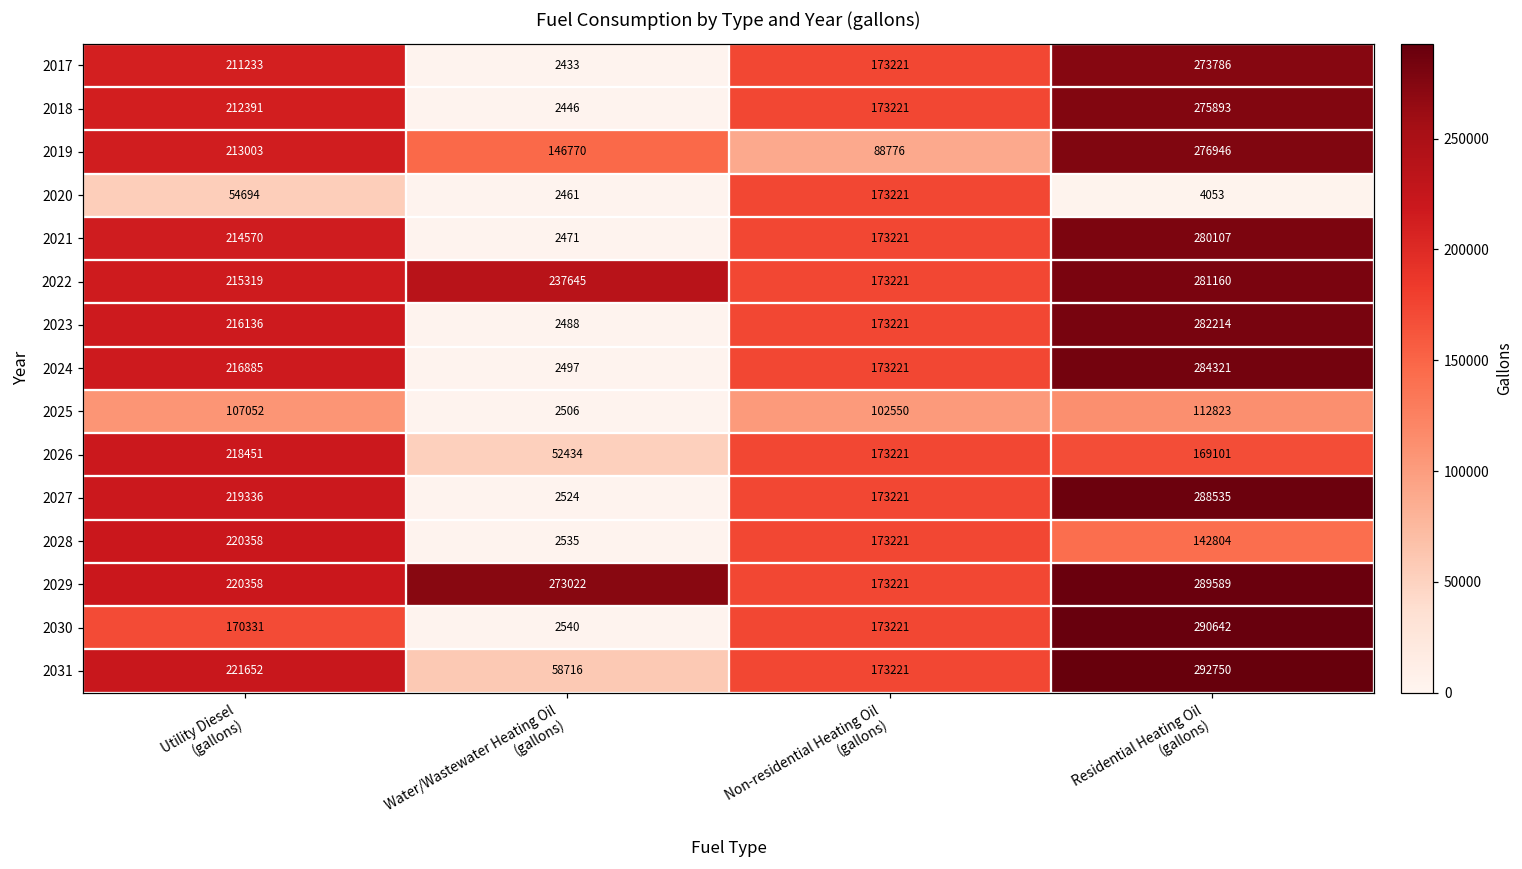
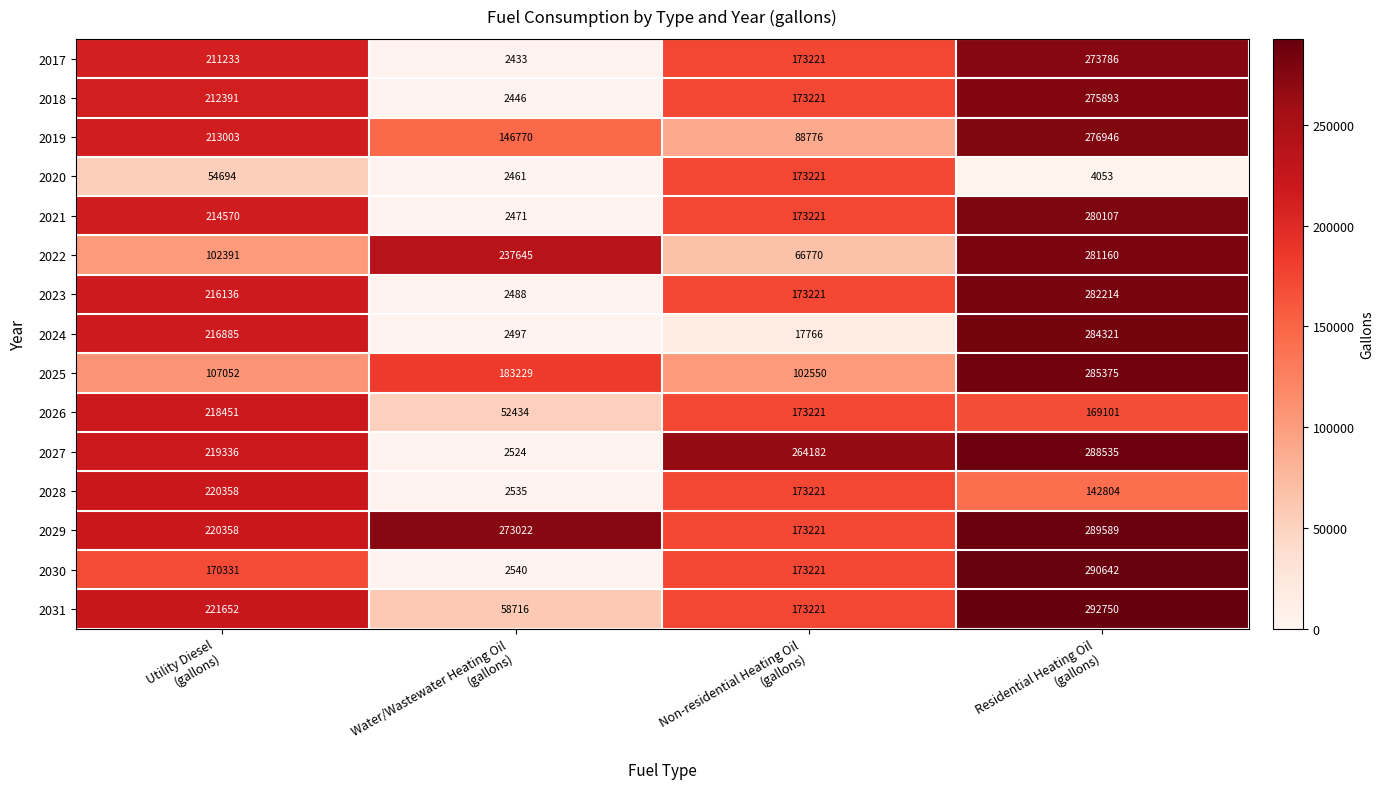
2022, Utility Diesel (gallons): 215319 -> 102391
2022, Non-residential Heating Oil (gallons): 173221 -> 66770
2024, Non-residential Heating Oil (gallons): 173221 -> 17766
2025, Water/Wastewater Heating Oil (gallons): 2506 -> 183229
2025, Residential Heating Oil (gallons): 112823 -> 285375
2027, Non-residential Heating Oil (gallons): 173221 -> 264182
